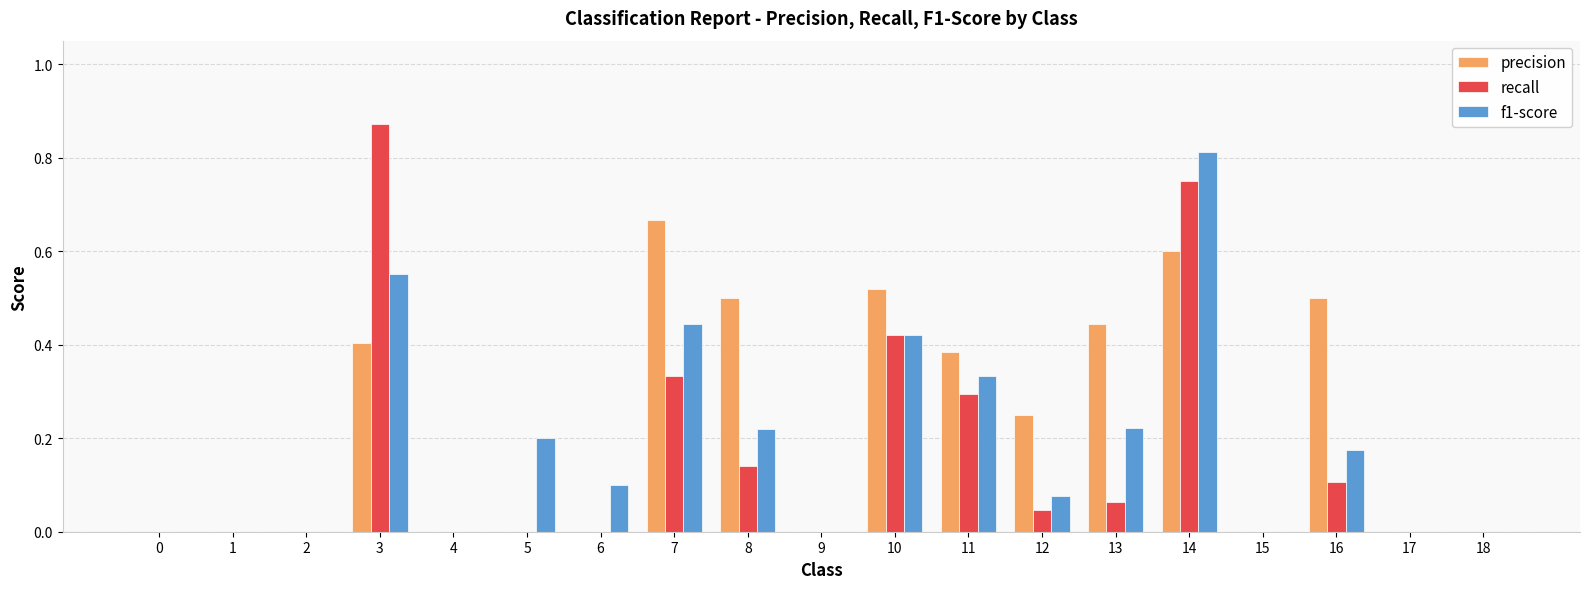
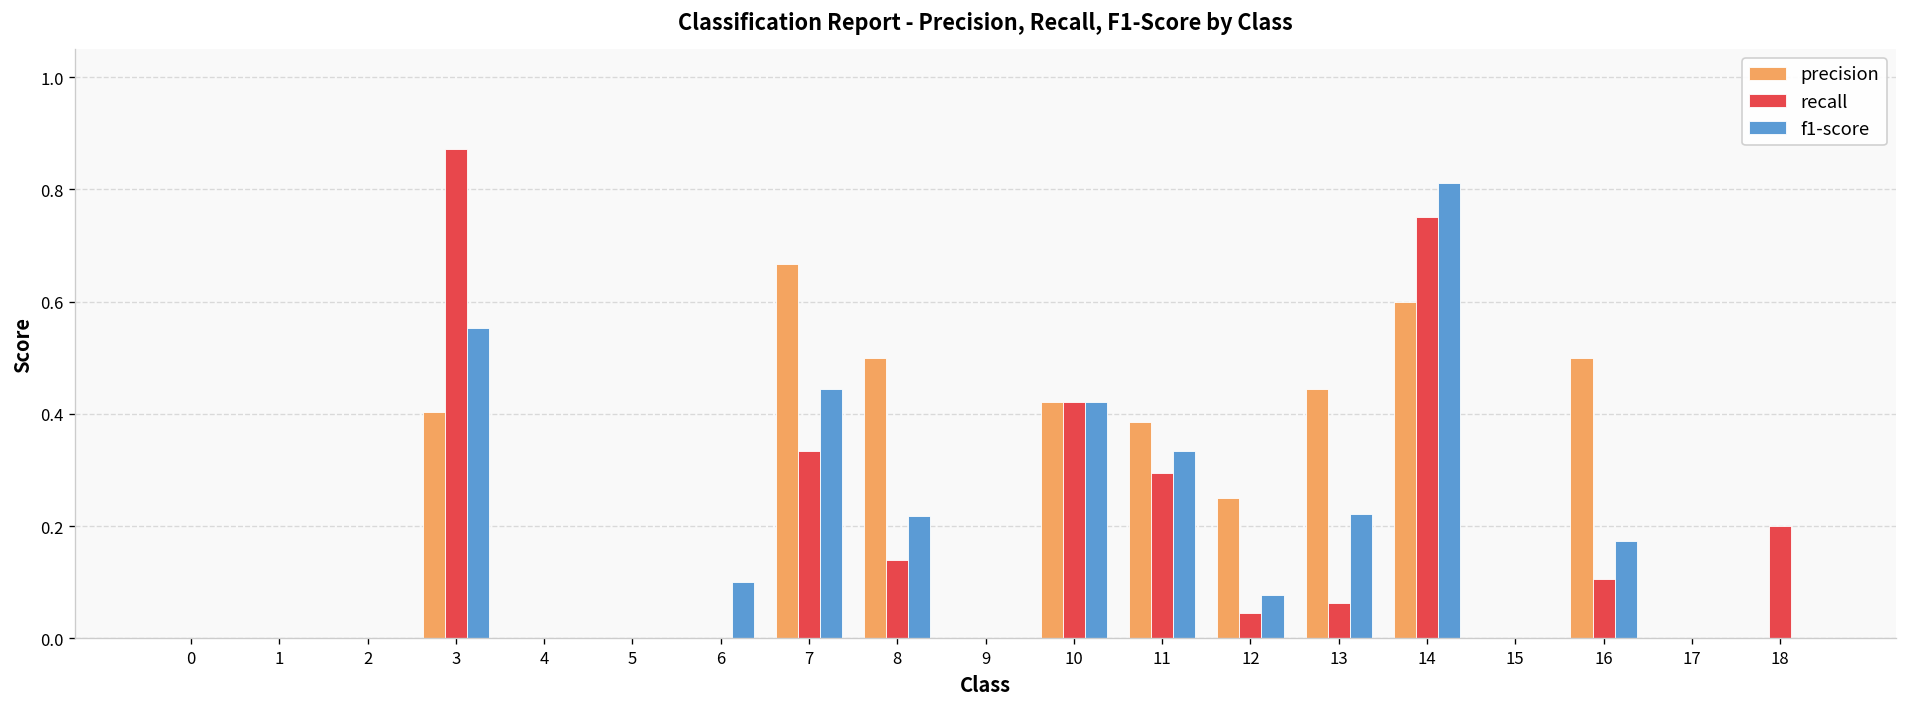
f1-score, 5: 0.2 -> 0.0
precision, 10: 0.52 -> 0.42
recall, 18: 0.0 -> 0.2
